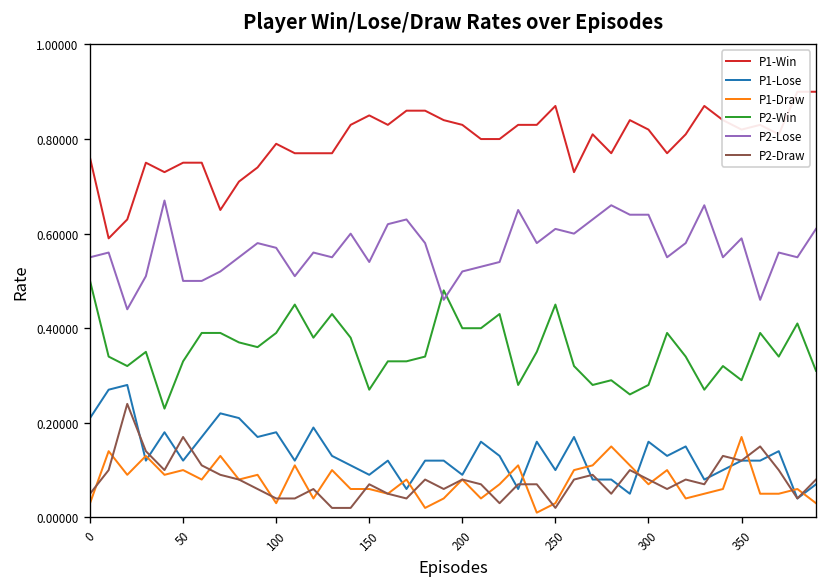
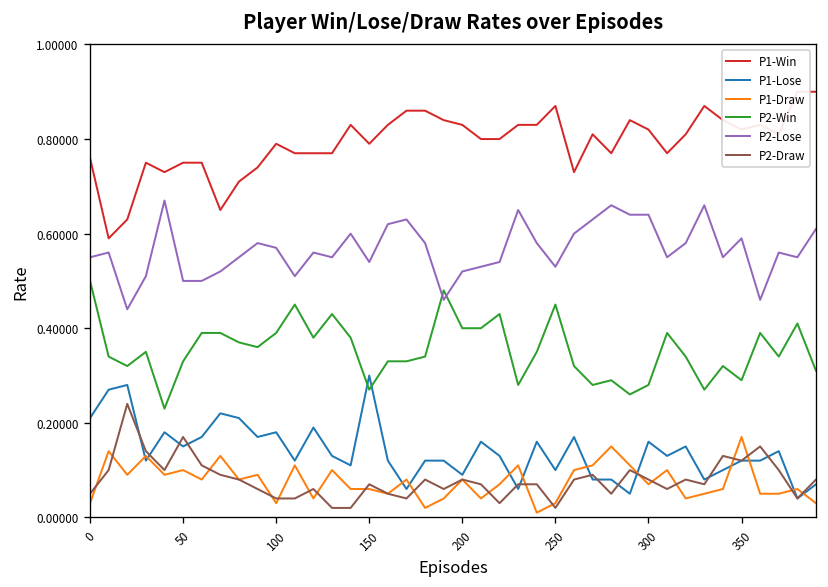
P1-Lose, 50: 0.12 -> 0.15
P1-Win, 150: 0.85 -> 0.79
P1-Lose, 150: 0.09 -> 0.30
P2-Lose, 250: 0.61 -> 0.53
